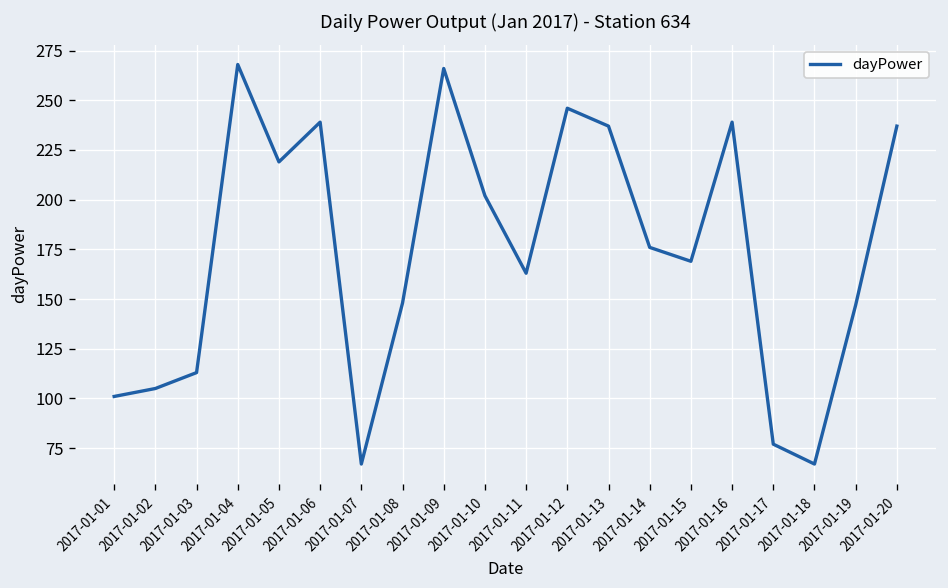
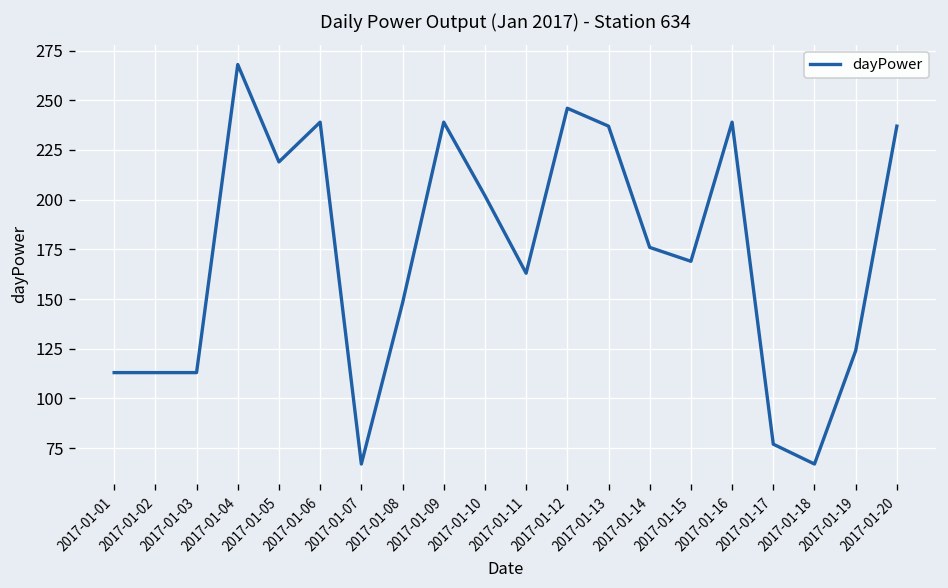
2017-01-01: 101 -> 113
2017-01-02: 105 -> 113
2017-01-09: 266 -> 239
2017-01-19: 147 -> 124
